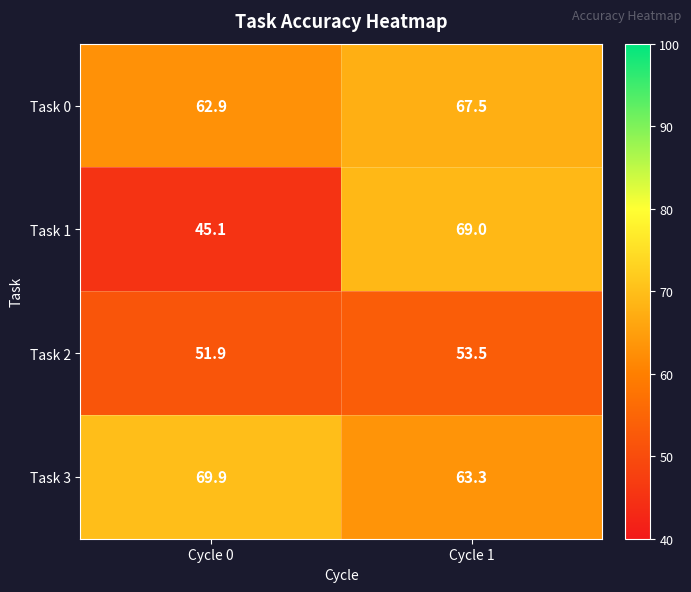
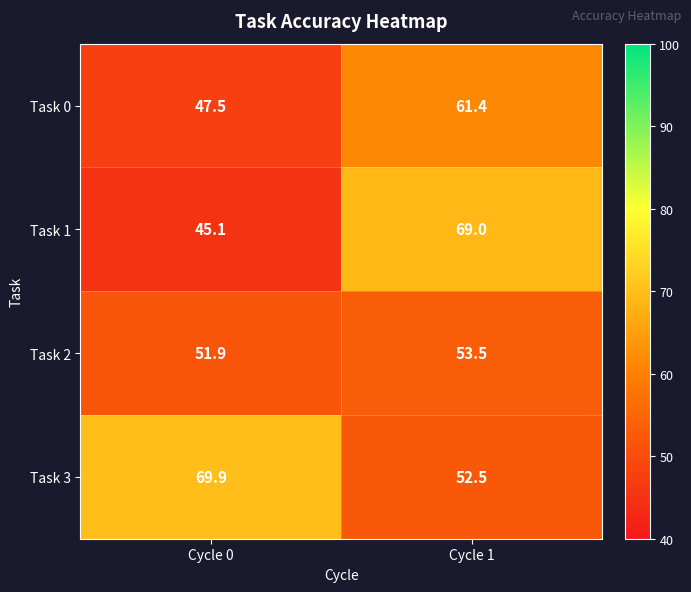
Task 0, Cycle 0: 62.9 -> 47.5
Task 0, Cycle 1: 67.5 -> 61.4
Task 3, Cycle 1: 63.3 -> 52.5
